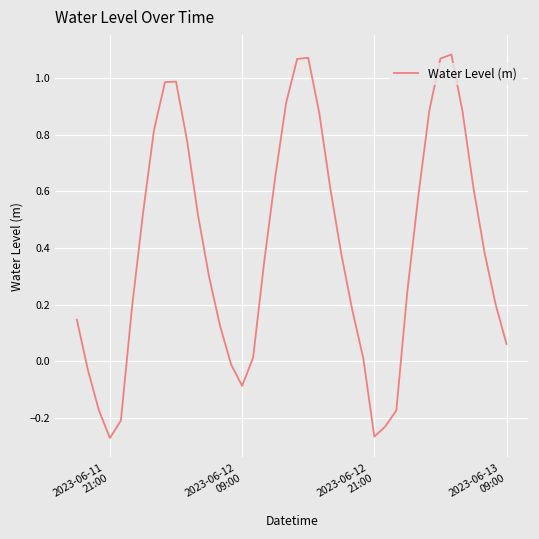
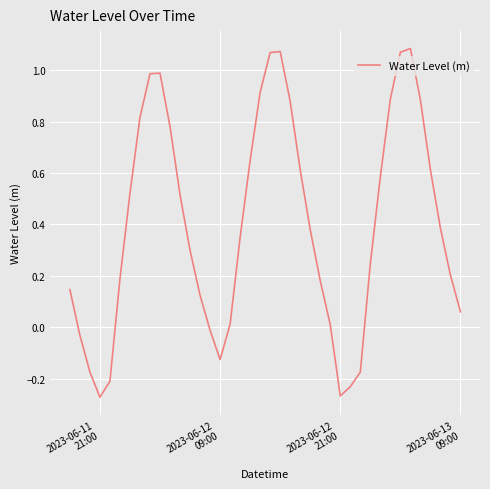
2023-06-12 09:00: -0.09 -> -0.13
